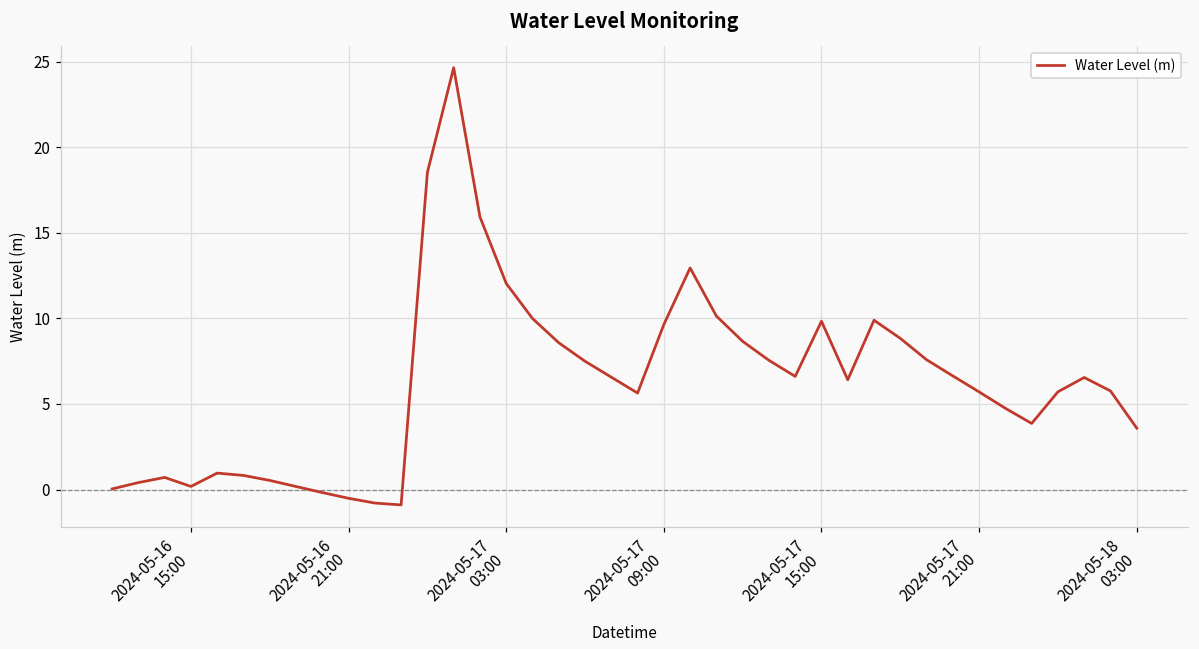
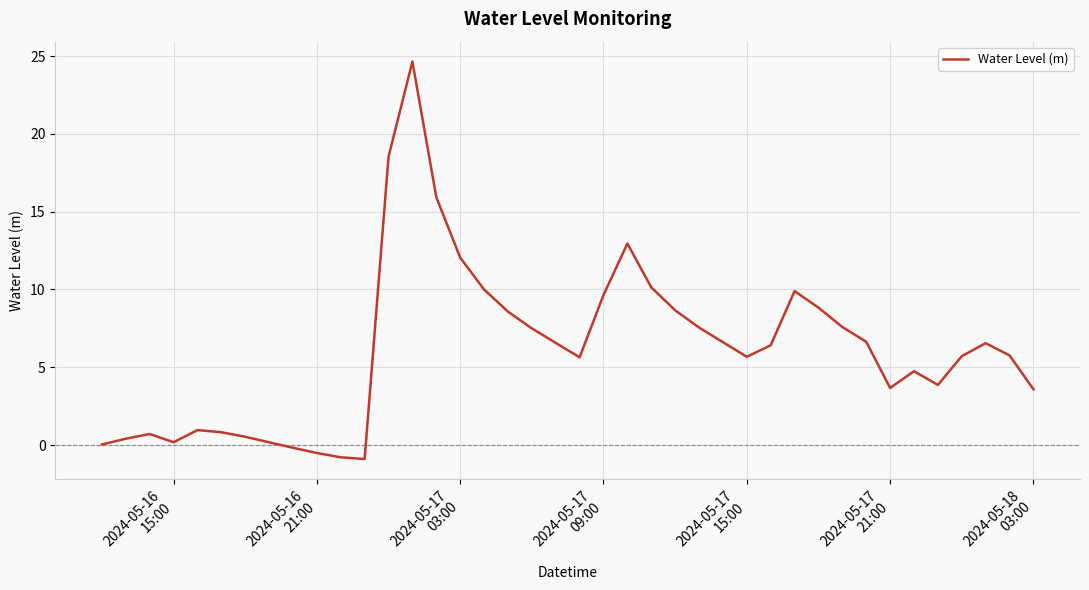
2024-05-17 15:00: 9.8 -> 5.7
2024-05-17 21:00: 5.7 -> 3.7
